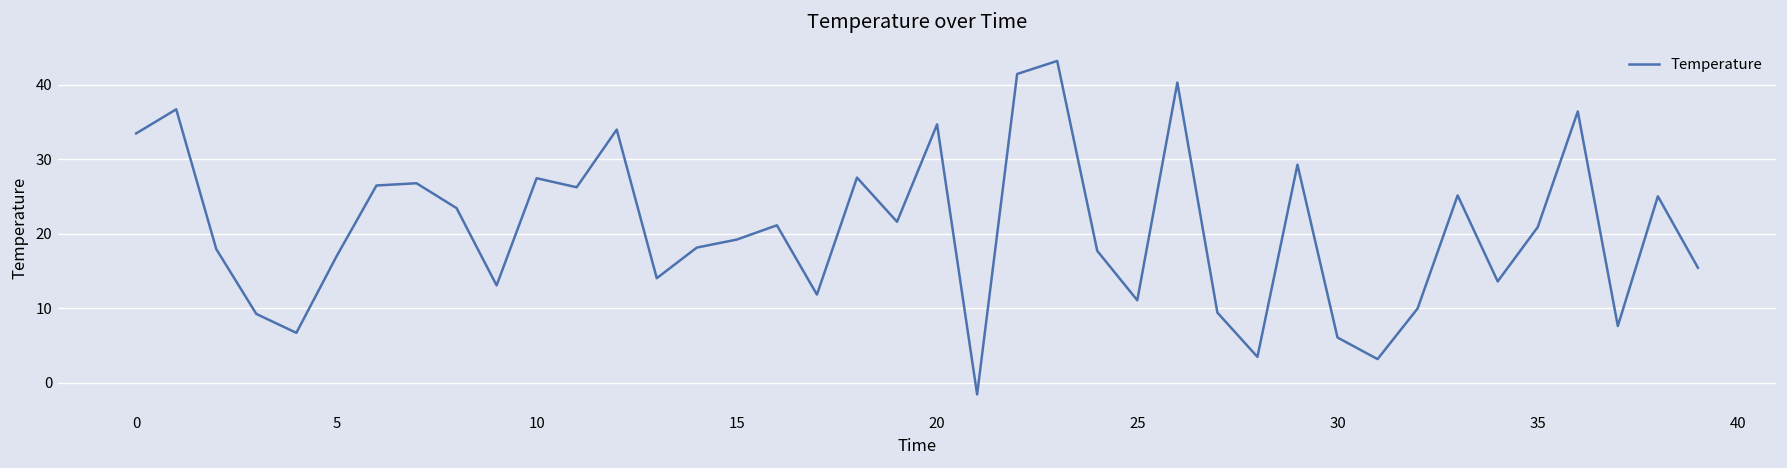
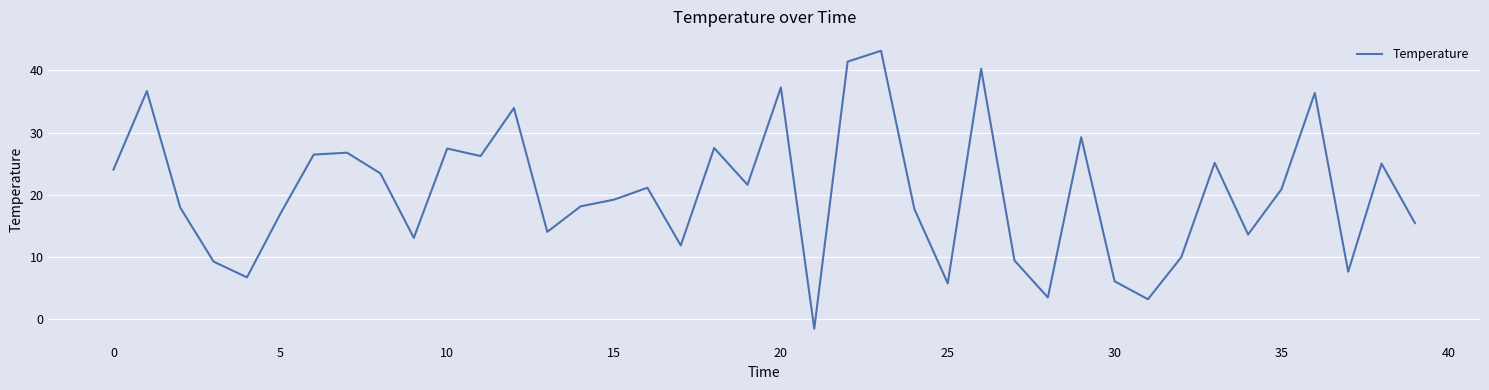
0: 33 -> 24
20: 35 -> 37
25: 11 -> 6
